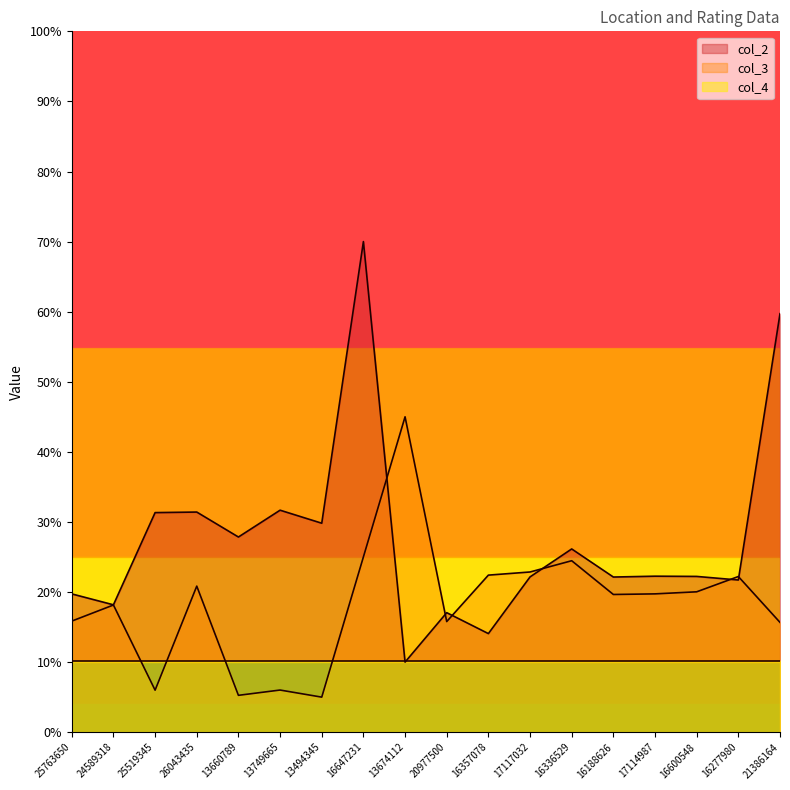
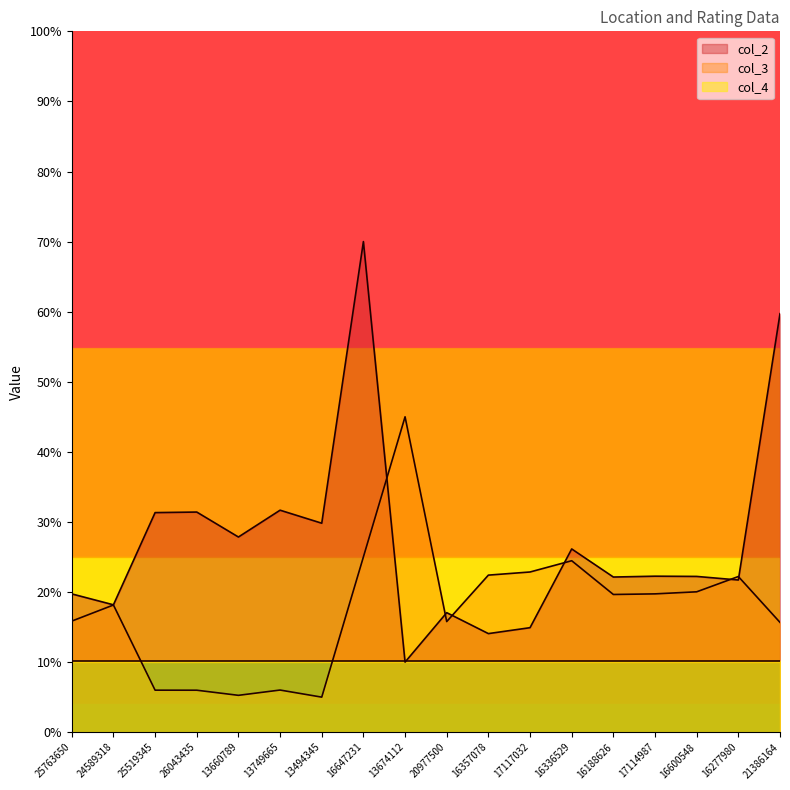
col_3, 26043435: 21% -> 6%
col_2, 17117032: 22% -> 15%
